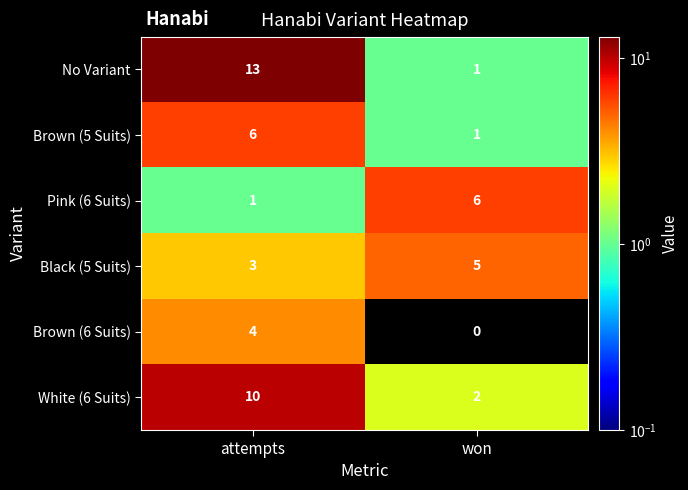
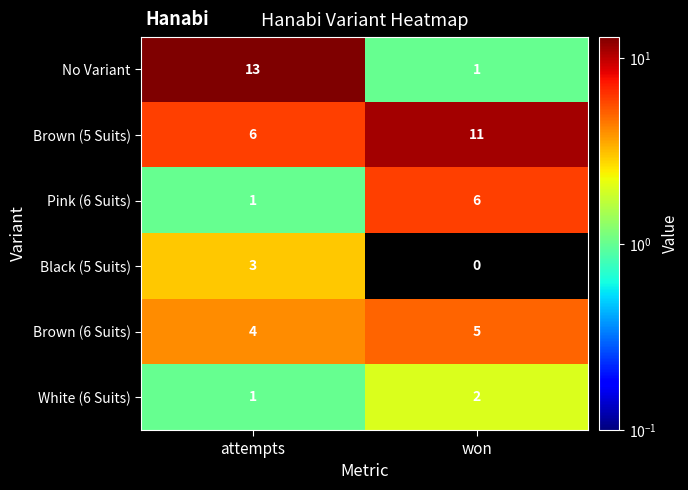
Brown (5 Suits), won: 1 -> 11
Black (5 Suits), won: 5 -> 0
Brown (6 Suits), won: 0 -> 5
White (6 Suits), attempts: 10 -> 1
